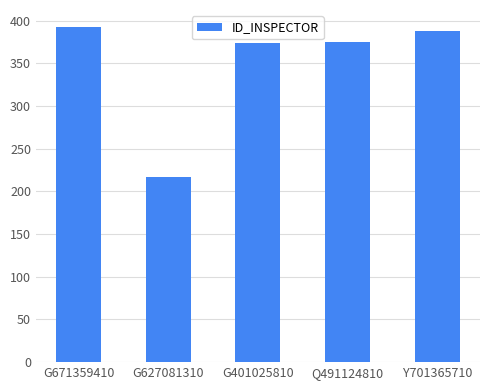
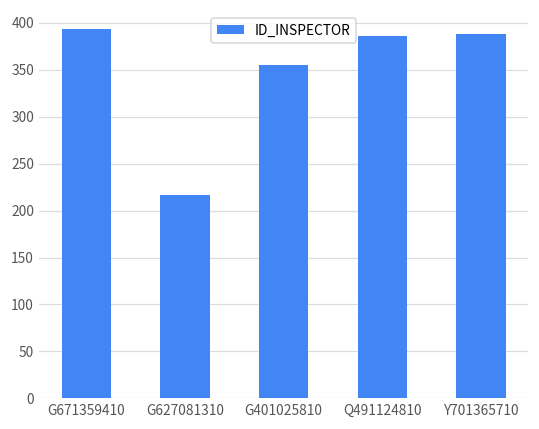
G401025810: 370 -> 360
Q491124810: 380 -> 390
